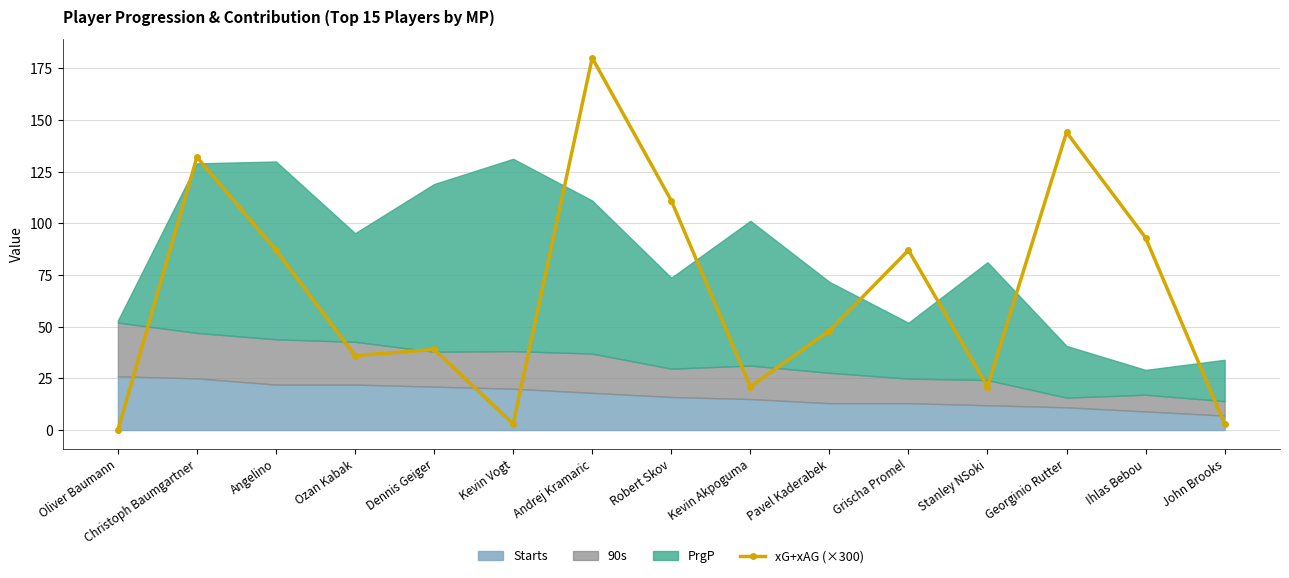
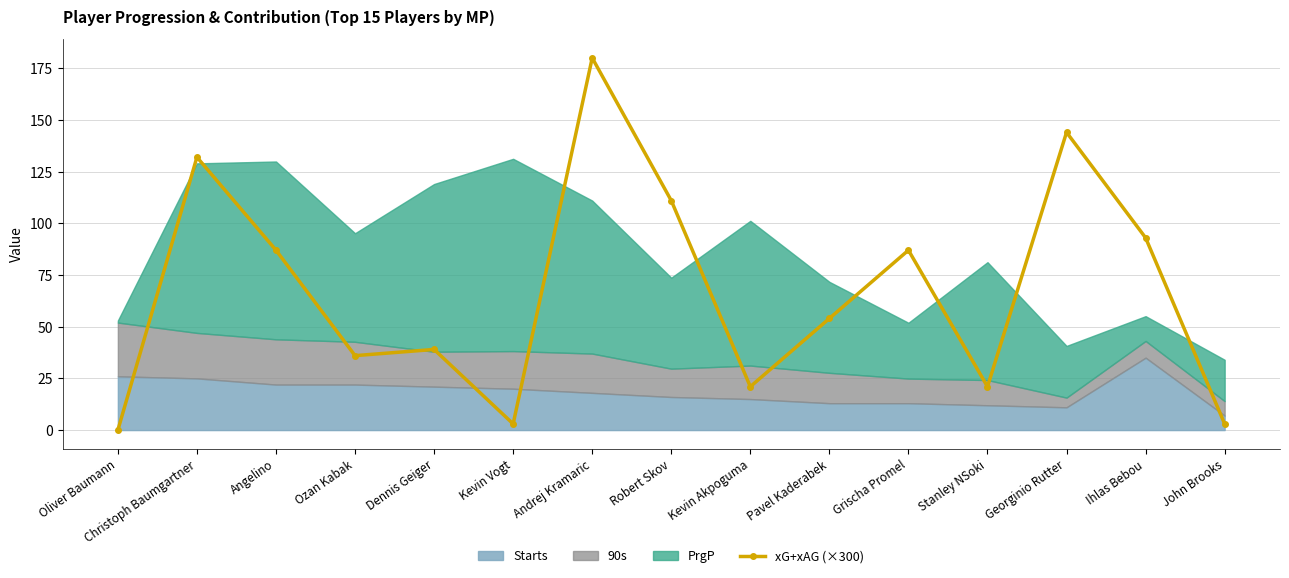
xG+xAG (×300), Pavel Kaderabek: 48 -> 54
Starts, Ihlas Bebou: 9 -> 35
